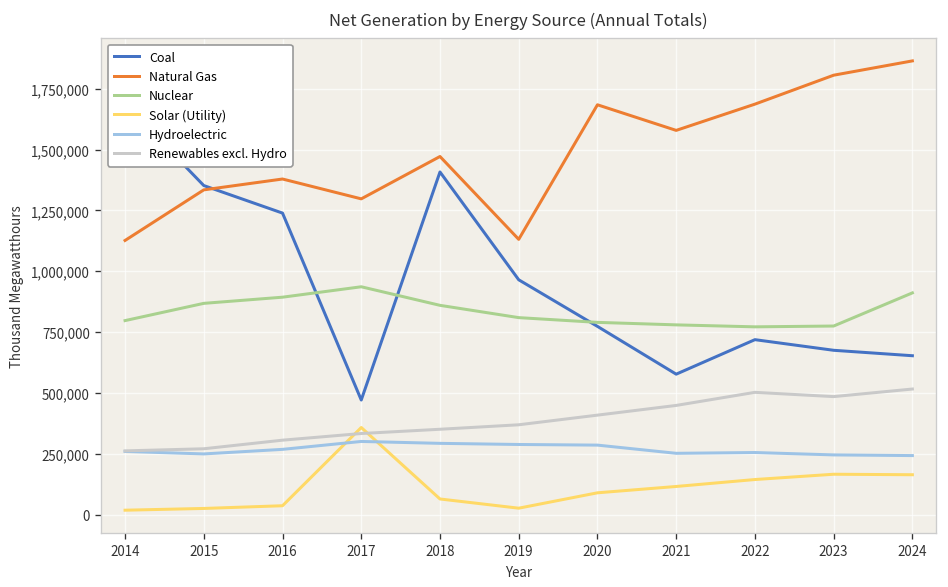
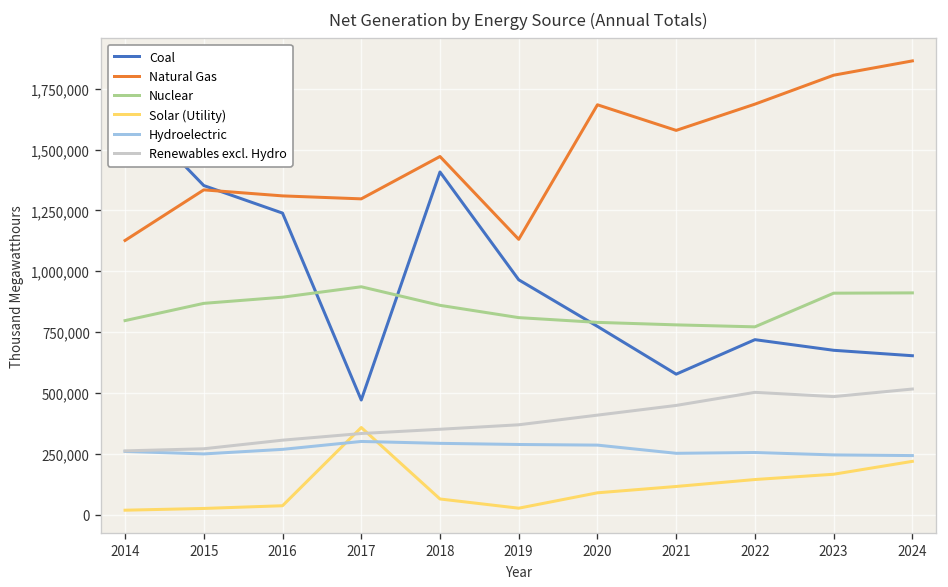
Natural Gas, 2016: 1,380,000 -> 1,310,000
Nuclear, 2023: 770,000 -> 910,000
Solar (Utility), 2024: 160,000 -> 220,000
